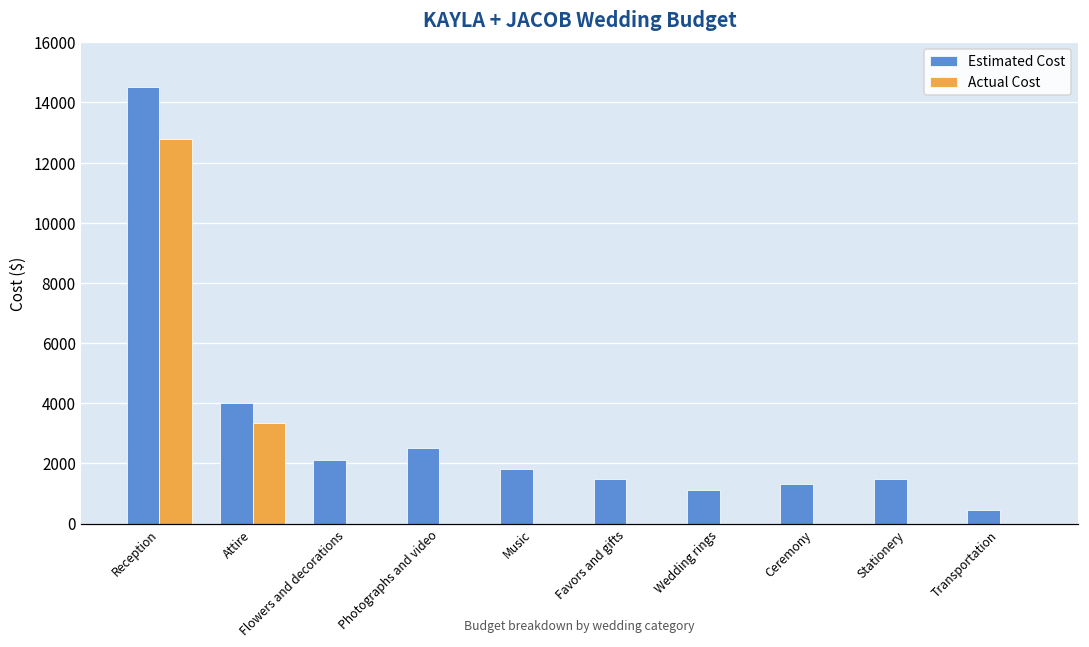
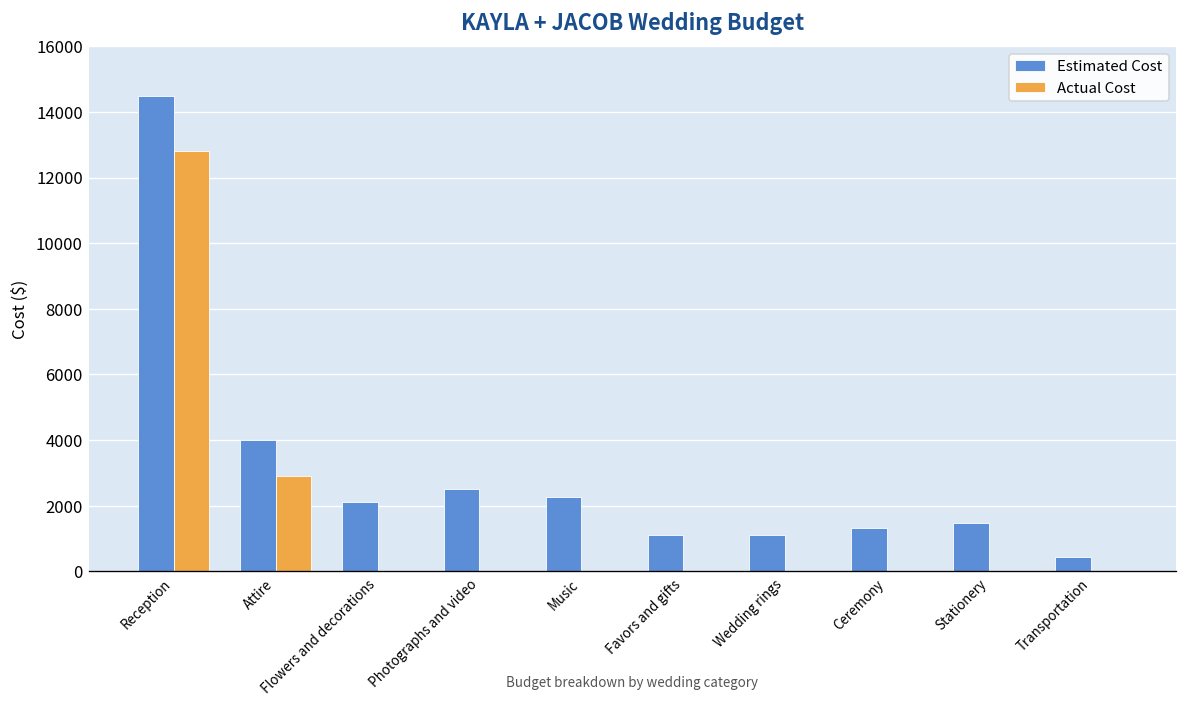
Actual Cost, Attire: 3300 -> 2900
Estimated Cost, Music: 1800 -> 2300
Estimated Cost, Favors and gifts: 1500 -> 1100
